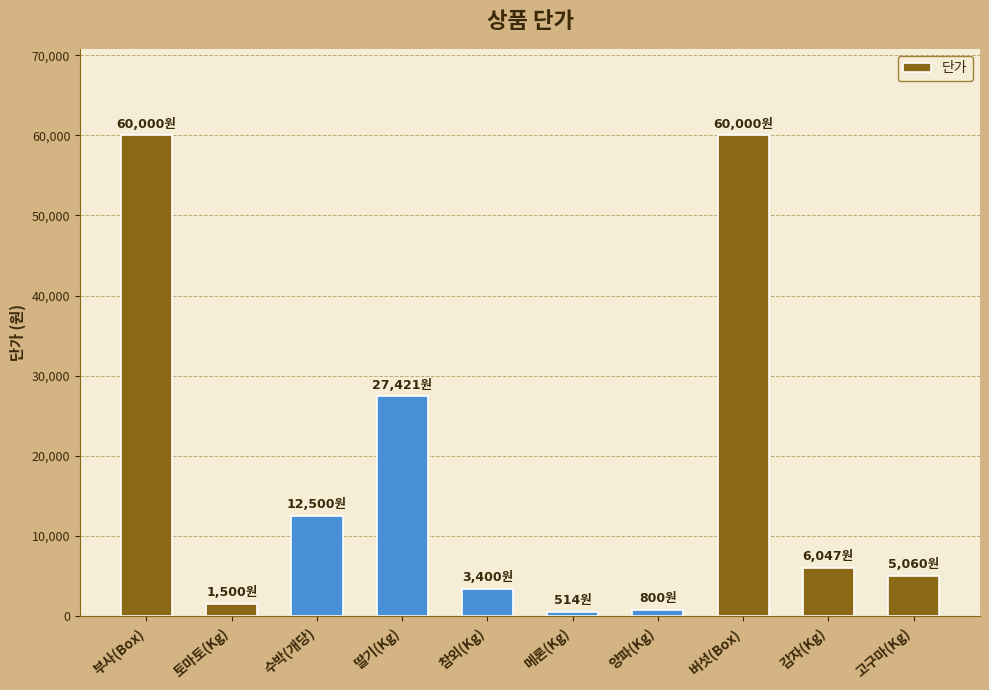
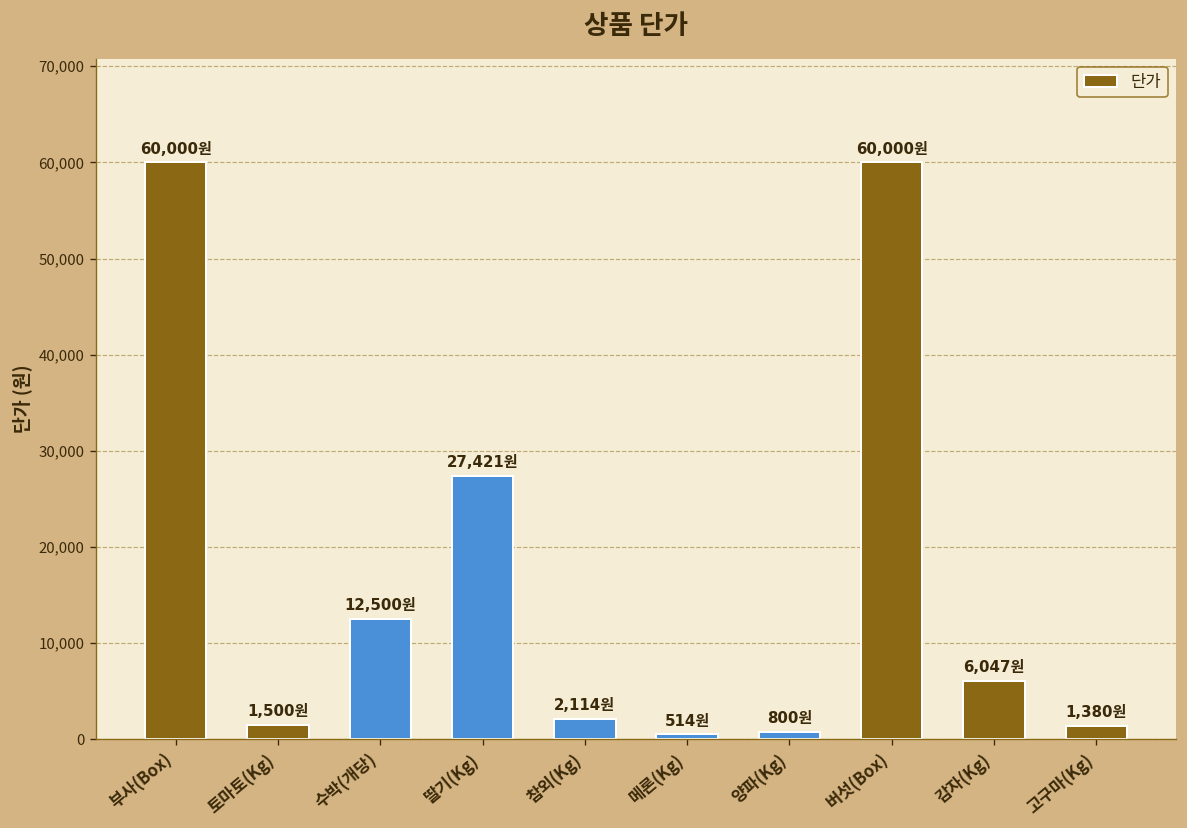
참외(Kg): 3,400원 -> 2,114원
고구마(Kg): 5,060원 -> 1,380원
